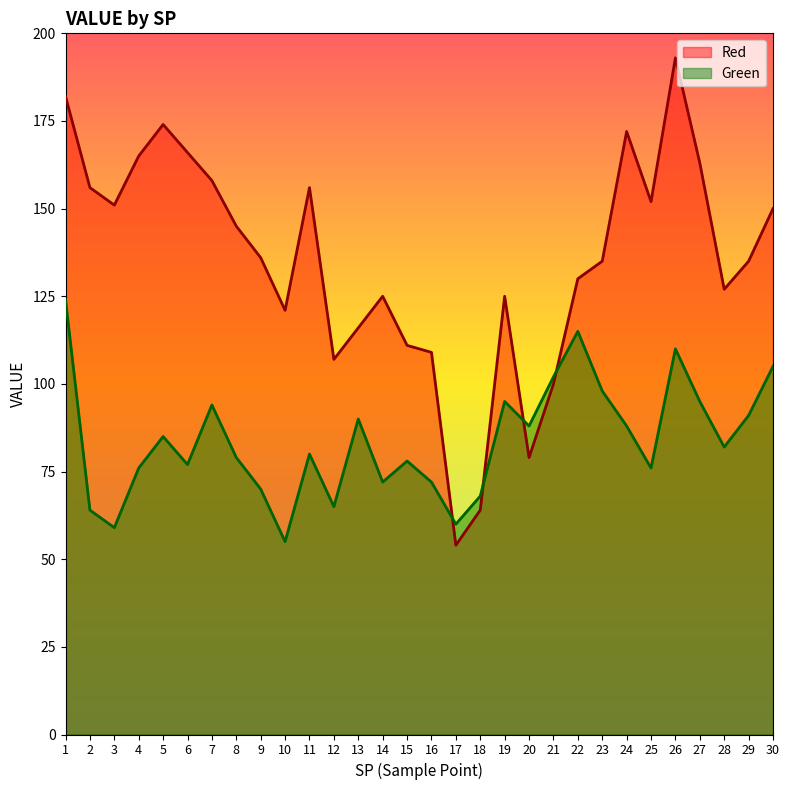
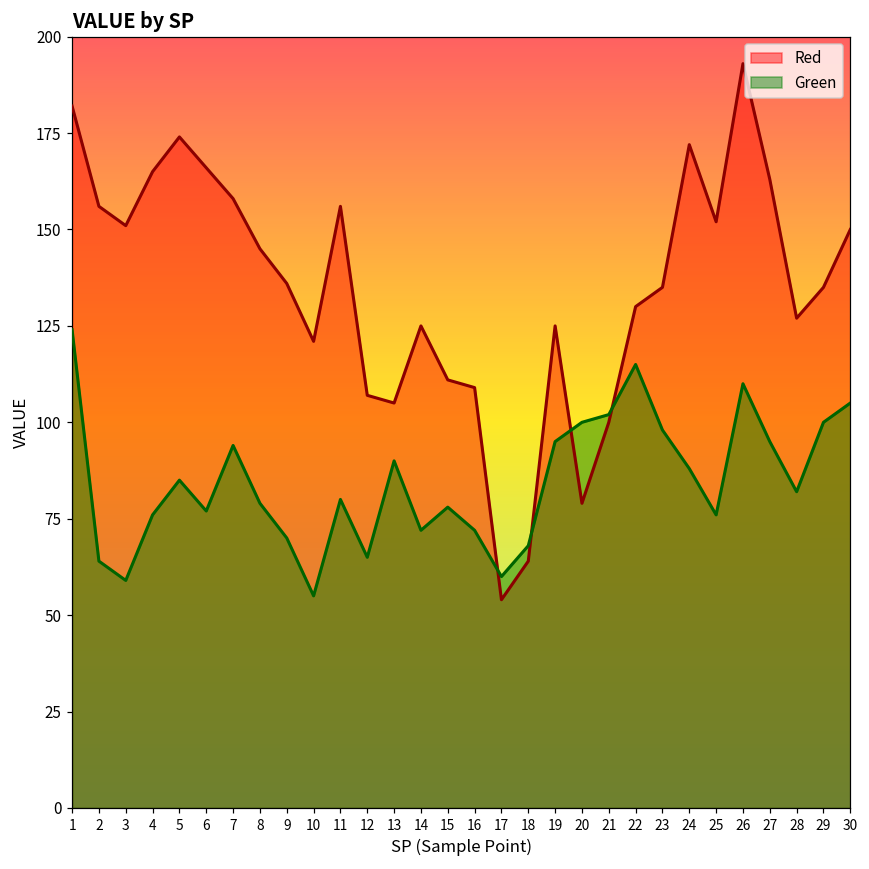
Red, 13: 116 -> 105
Green, 20: 88 -> 100
Green, 29: 91 -> 100
